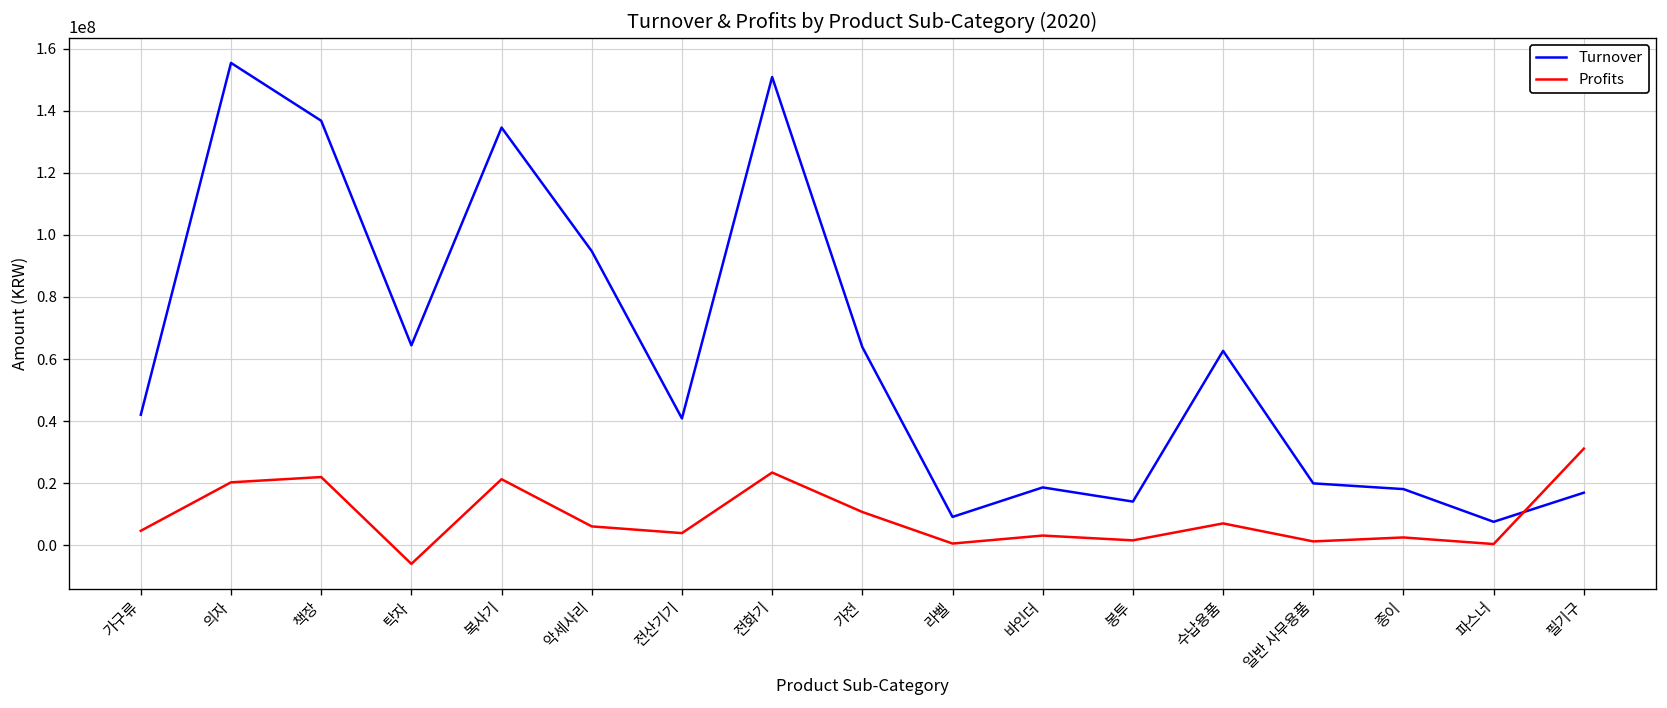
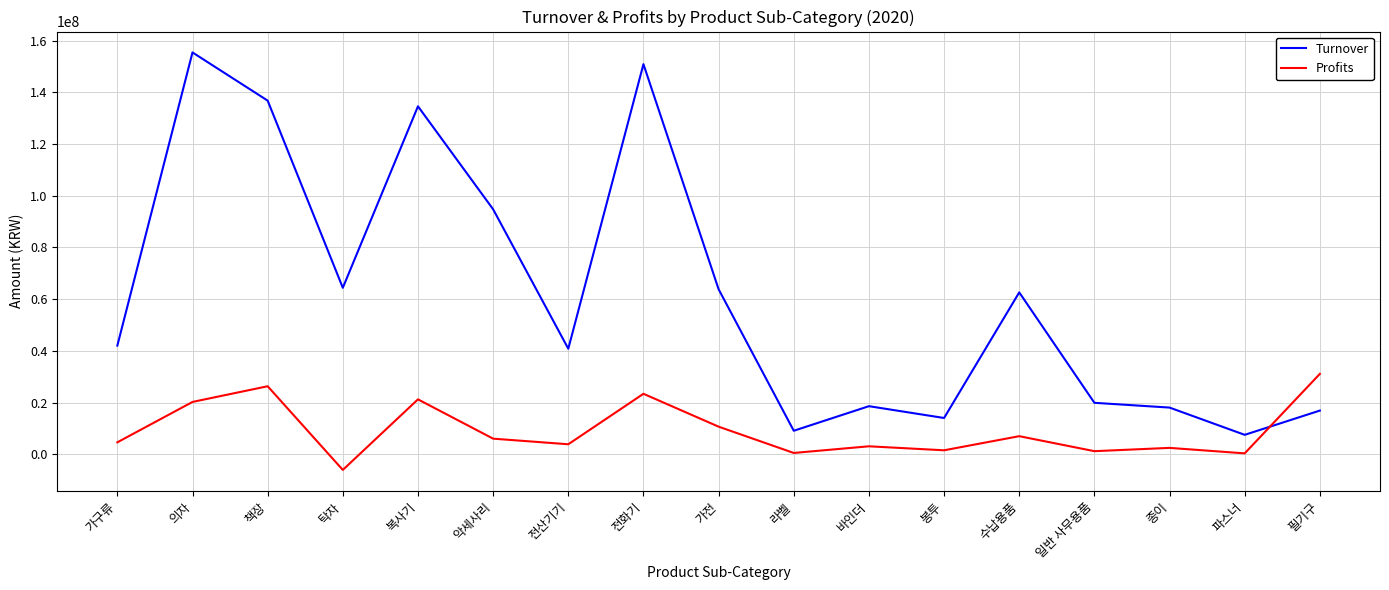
Profits, 책장: 22000000 -> 26000000
